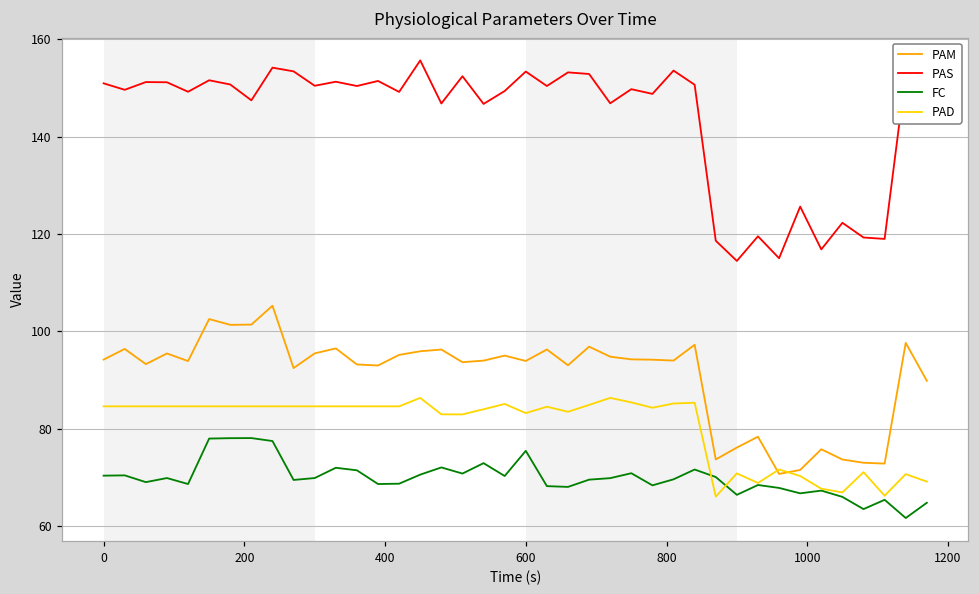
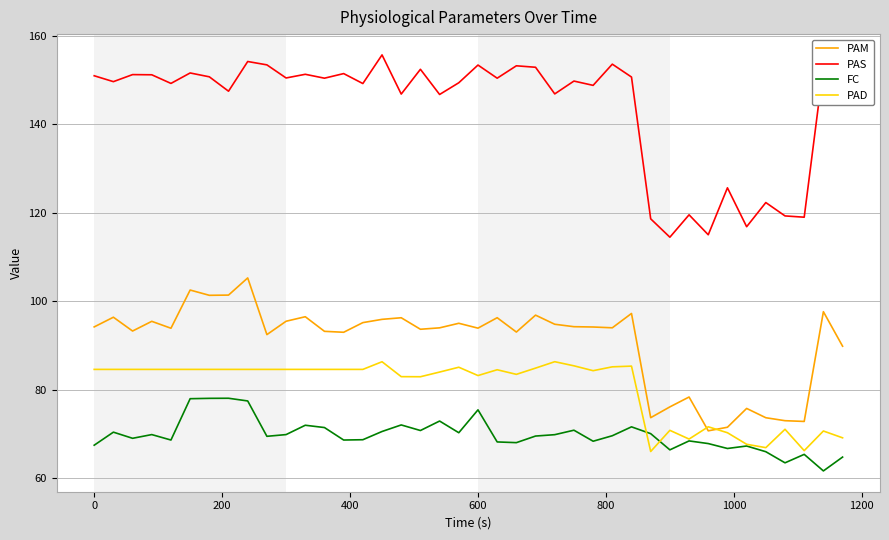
FC, 0: 70 -> 67
